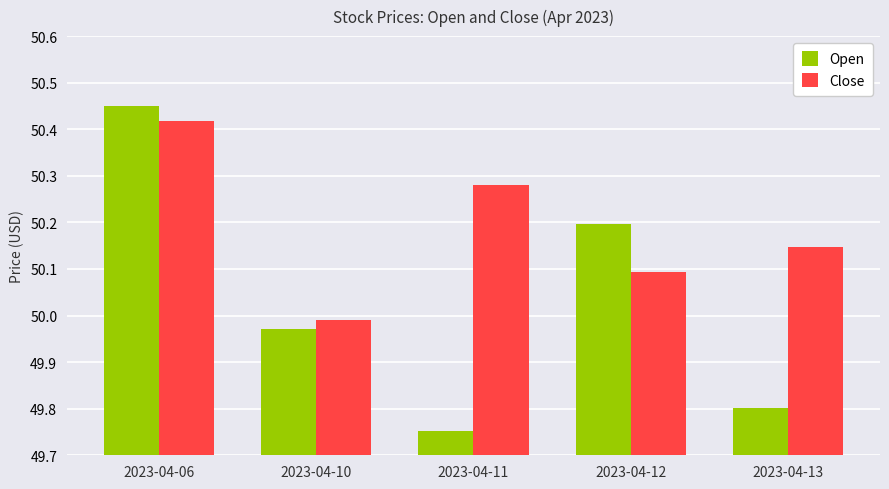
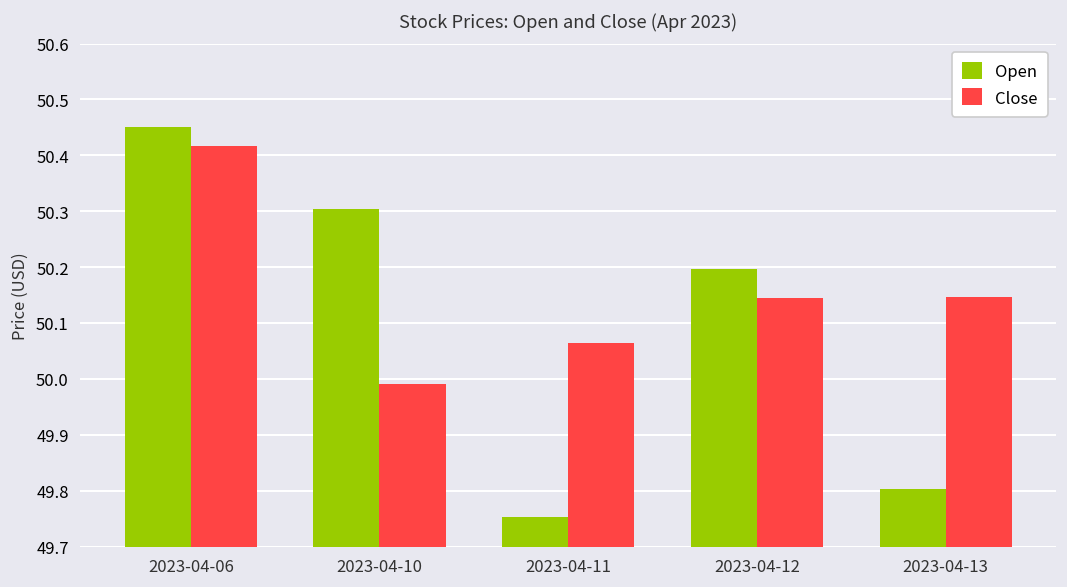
Open, 2023-04-10: 49.97 -> 50.30
Close, 2023-04-11: 50.28 -> 50.06
Close, 2023-04-12: 50.09 -> 50.15
